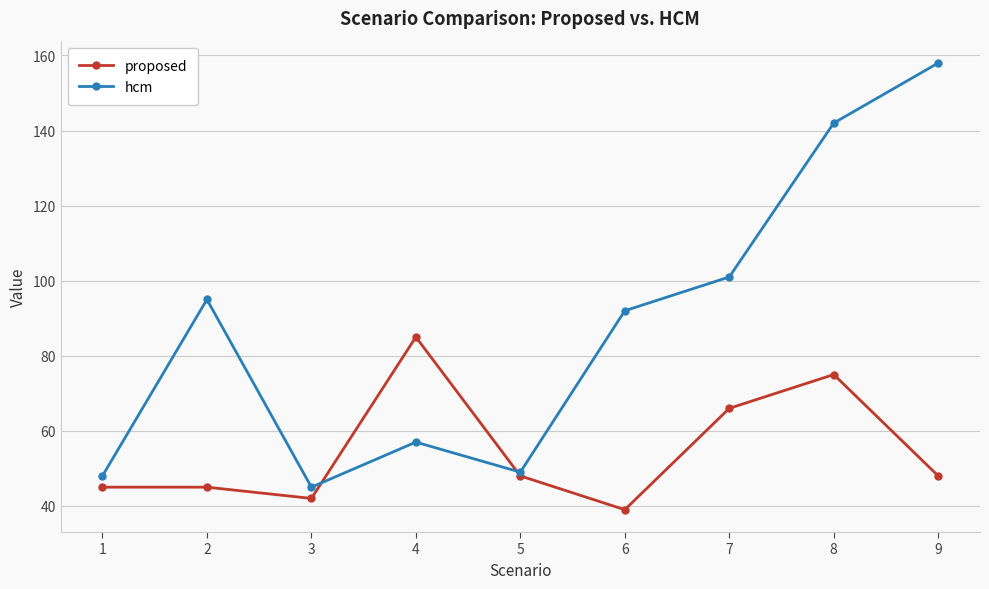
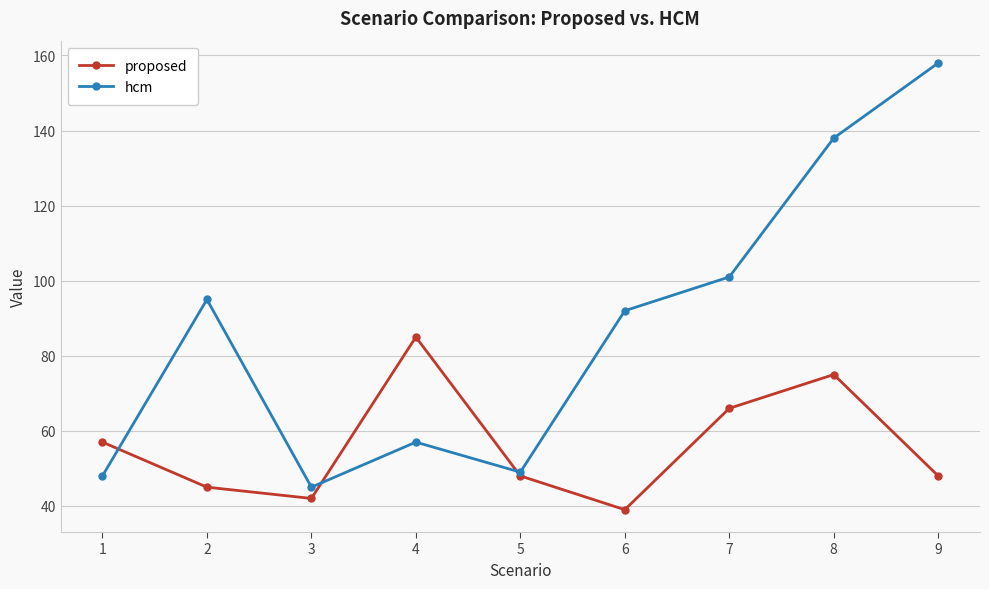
proposed, 1: 45 -> 57
hcm, 8: 142 -> 138
